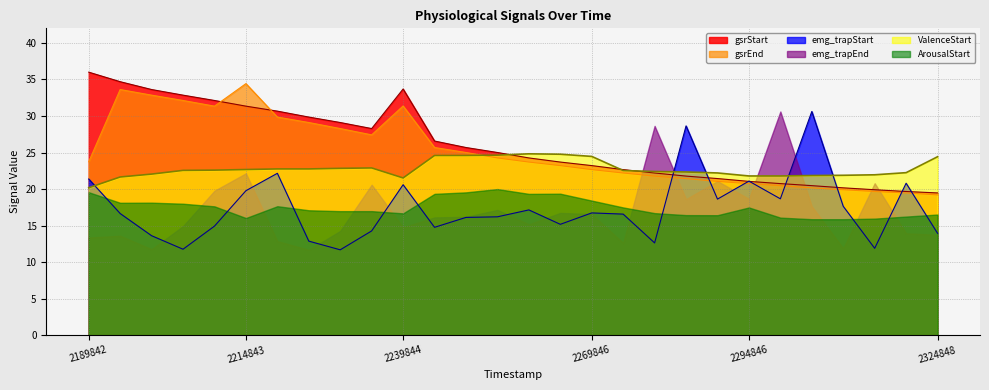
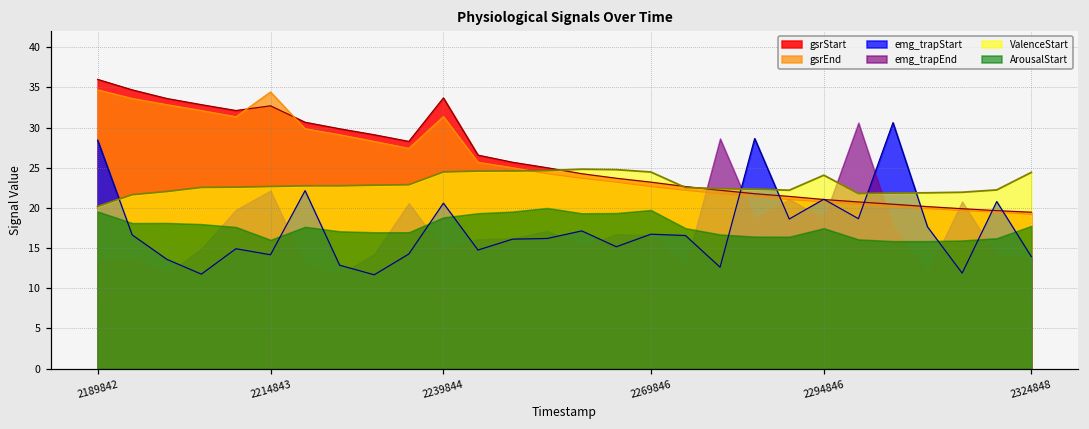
gsrEnd, 2189842: 24 -> 35
emg_trapStart, 2189842: 21 -> 28
gsrStart, 2214843: 31 -> 33
emg_trapStart, 2214843: 20 -> 14
ValenceStart, 2239844: 22 -> 24
ArousalStart, 2239844: 17 -> 19
ArousalStart, 2269846: 18 -> 20
ValenceStart, 2294846: 22 -> 24
ArousalStart, 2324848: 17 -> 18
